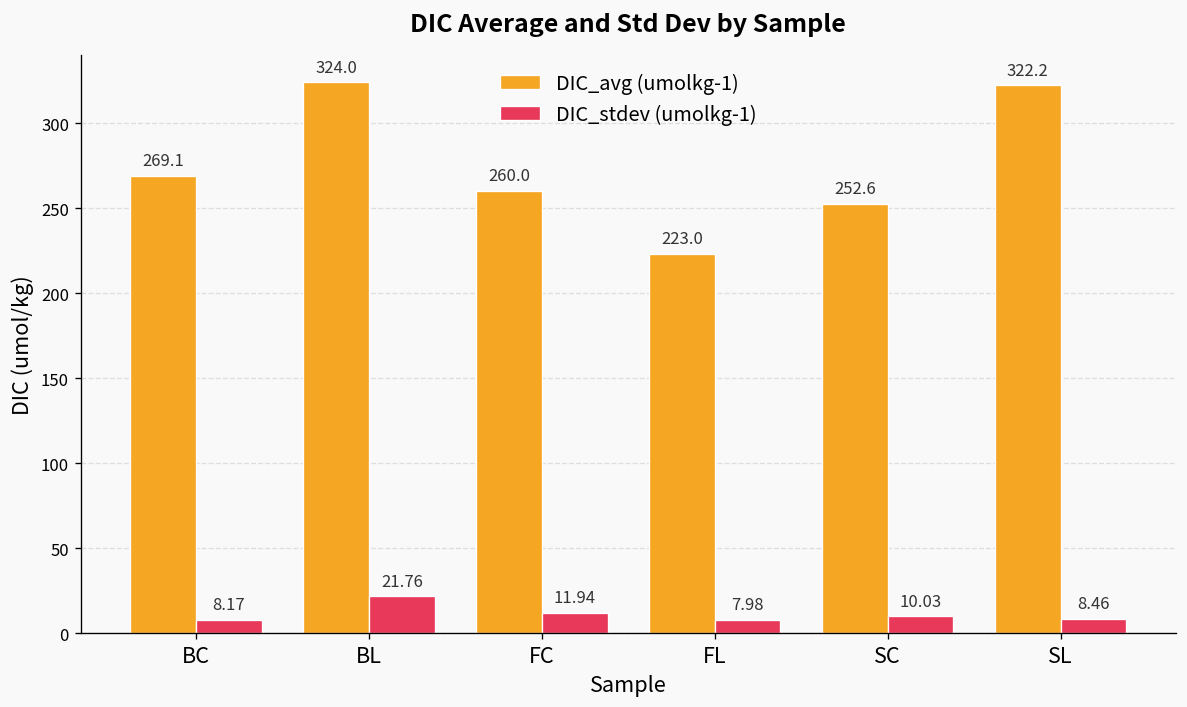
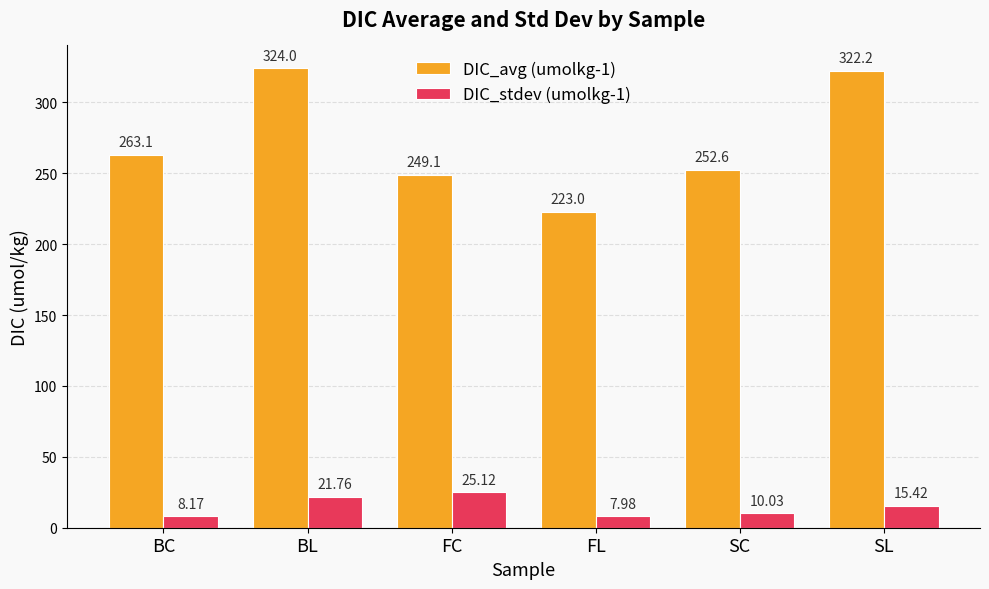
DIC_avg (umolkg-1), BC: 269.1 -> 263.1
DIC_avg (umolkg-1), FC: 260.0 -> 249.1
DIC_stdev (umolkg-1), FC: 11.94 -> 25.12
DIC_stdev (umolkg-1), SL: 8.46 -> 15.42
